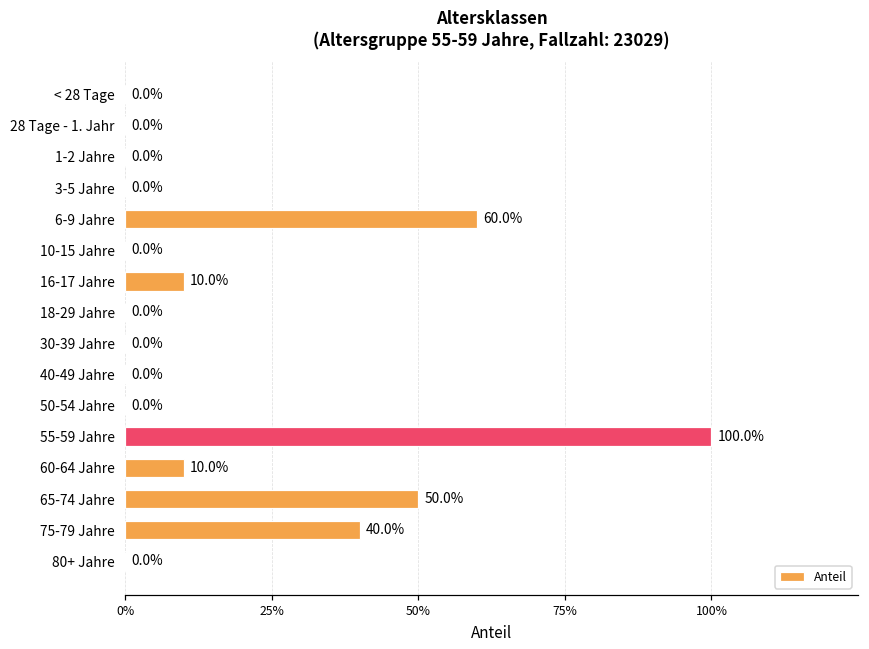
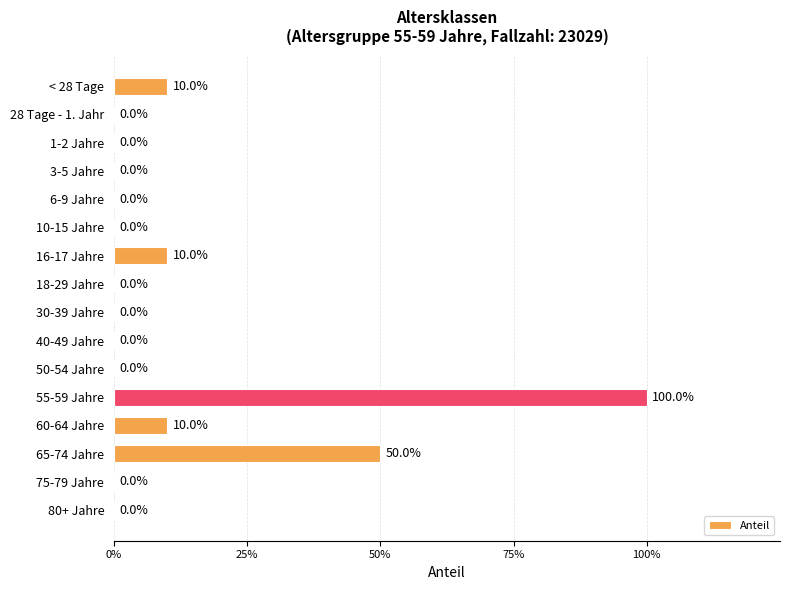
< 28 Tage: 0.0% -> 10.0%
6-9 Jahre: 60.0% -> 0.0%
75-79 Jahre: 40.0% -> 0.0%
